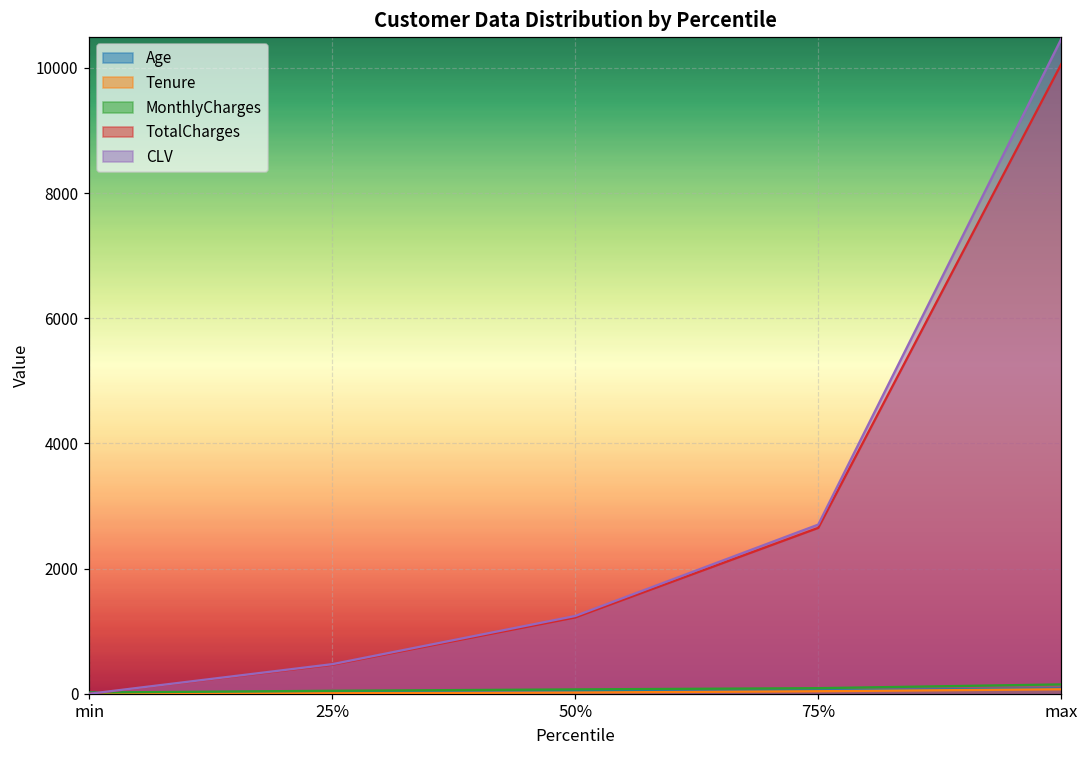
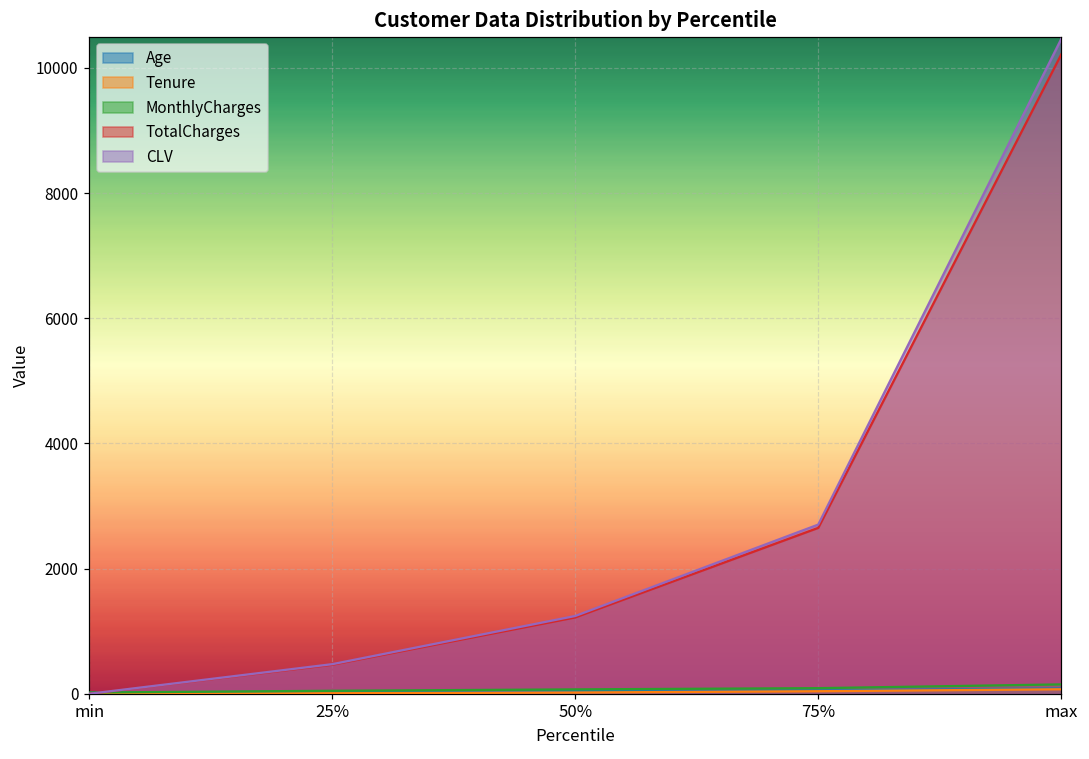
TotalCharges, max: 10100 -> 10200
